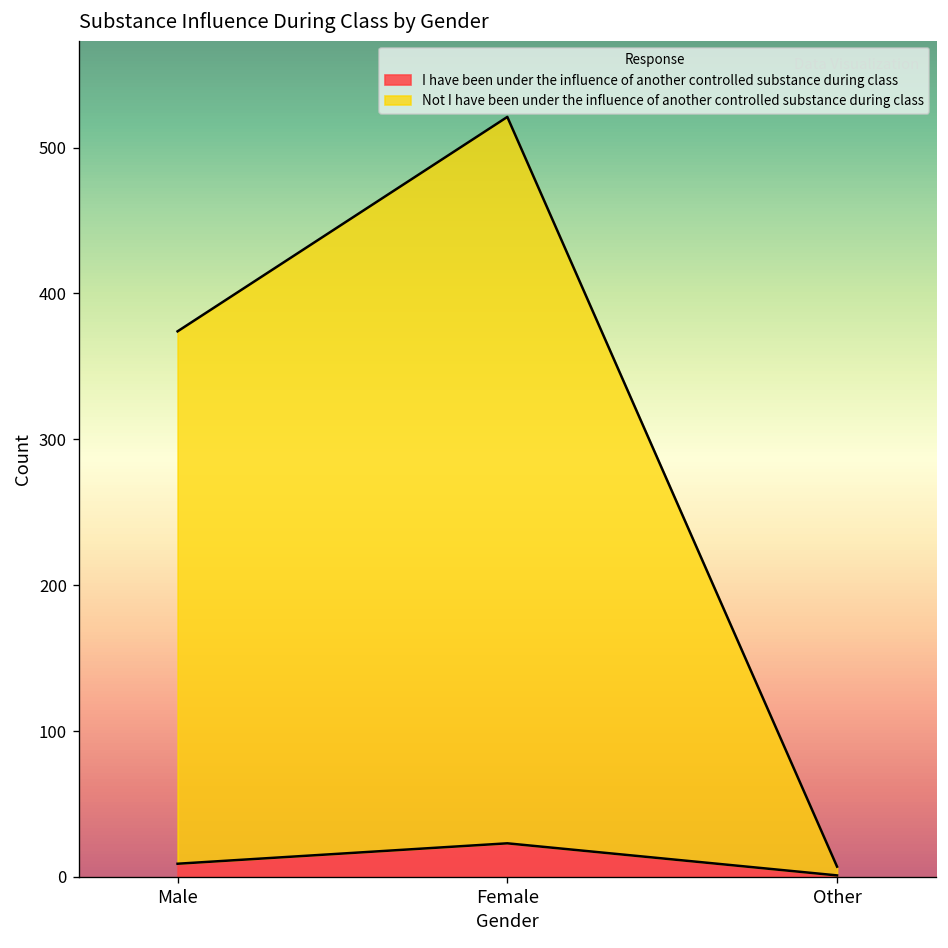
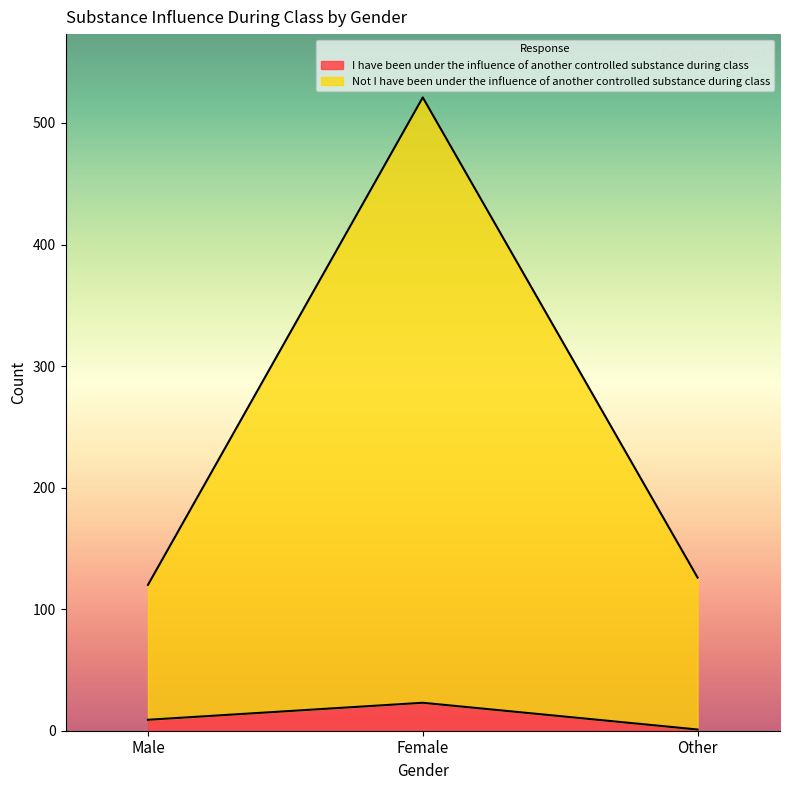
Not I have been under the influence of another controlled substance during class, Male: 365 -> 111
Not I have been under the influence of another controlled substance during class, Other: 6 -> 125
